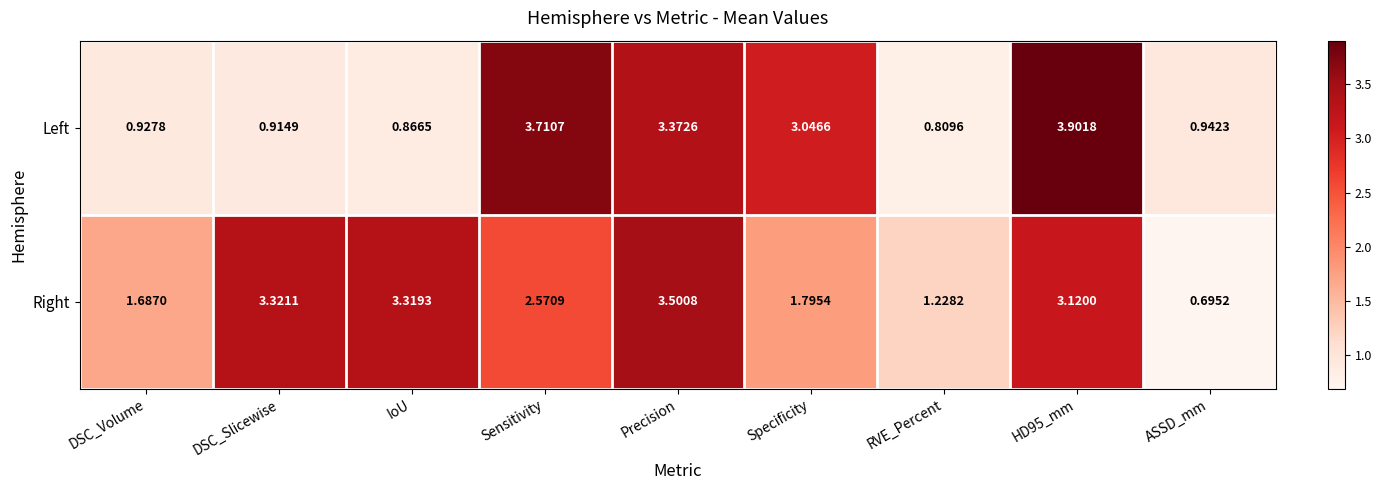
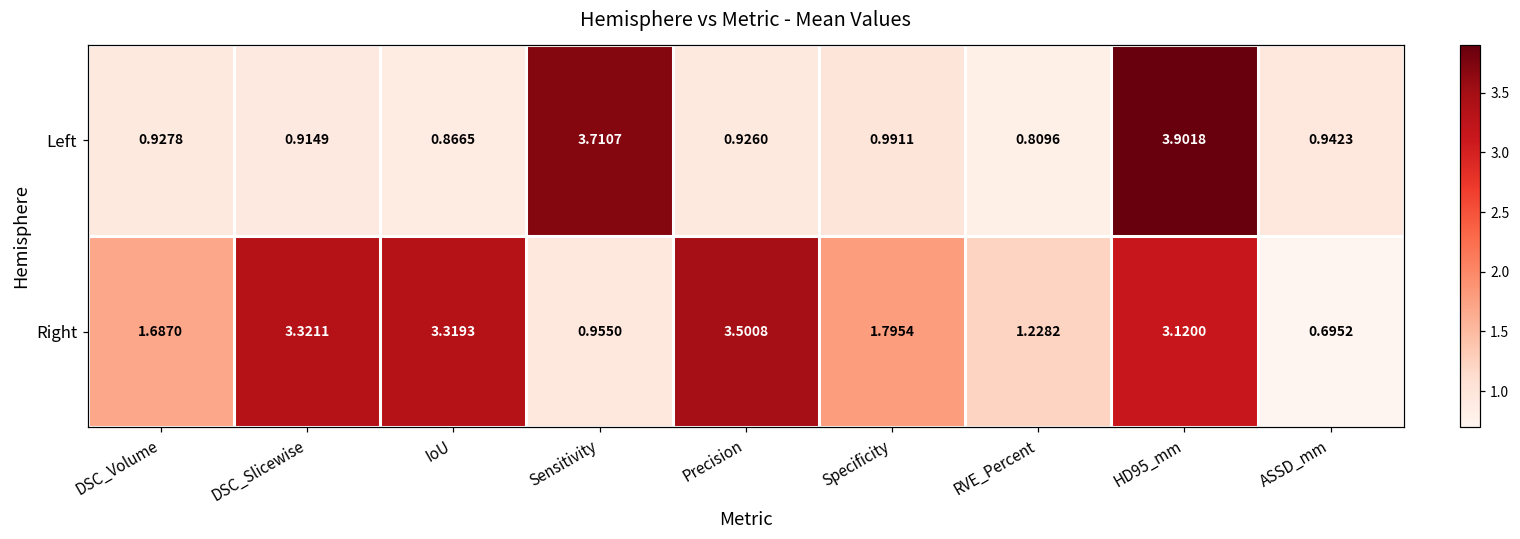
Left, Precision: 3.3726 -> 0.9260
Left, Specificity: 3.0466 -> 0.9911
Right, Sensitivity: 2.5709 -> 0.9550
